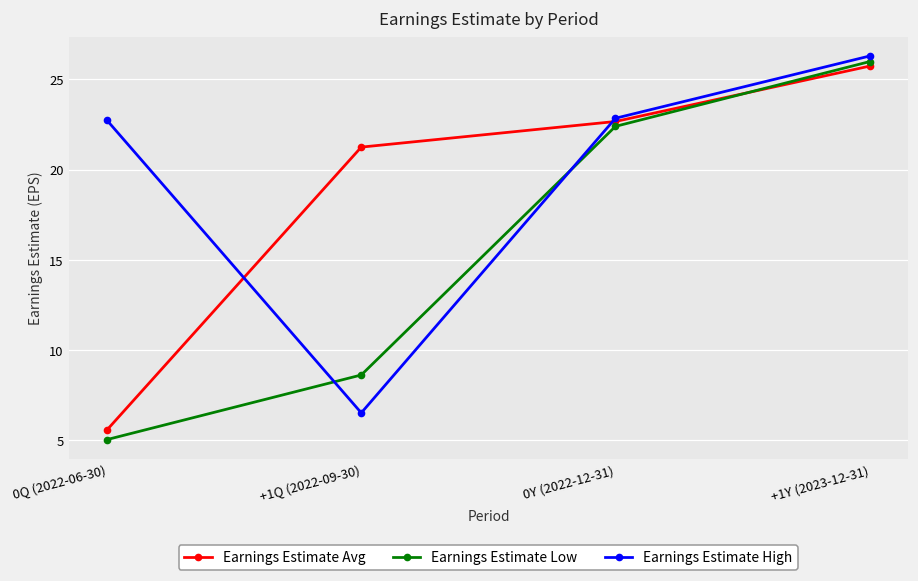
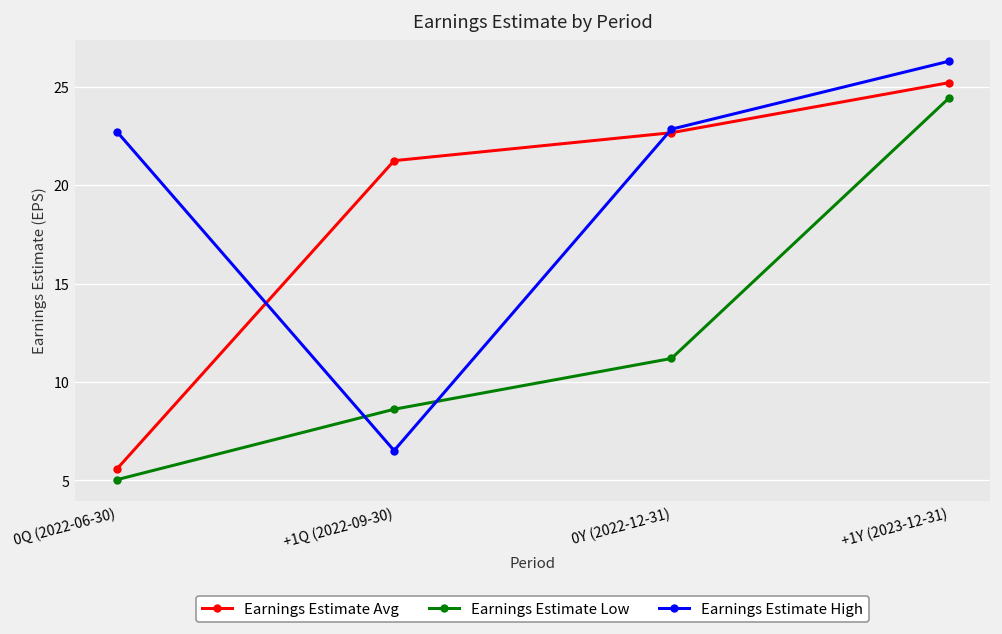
Earnings Estimate Low, 0Y (2022-12-31): 22.4 -> 11.2
Earnings Estimate Avg, +1Y (2023-12-31): 25.7 -> 25.2
Earnings Estimate Low, +1Y (2023-12-31): 26.0 -> 24.4
